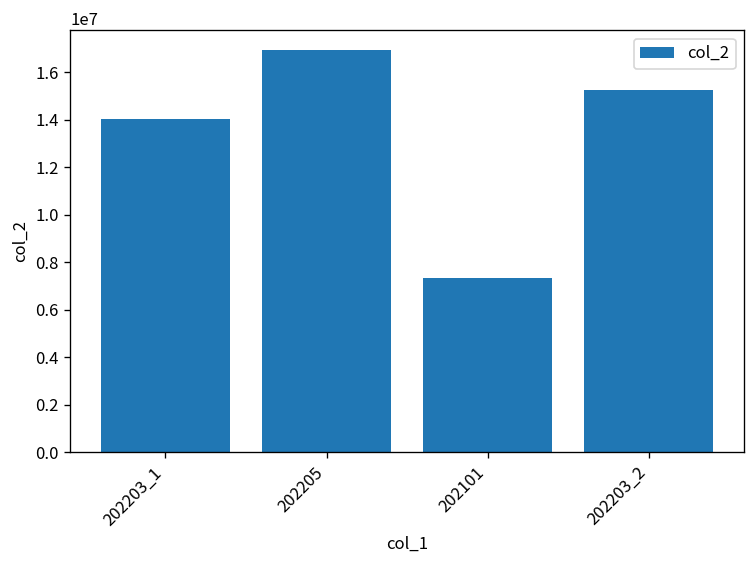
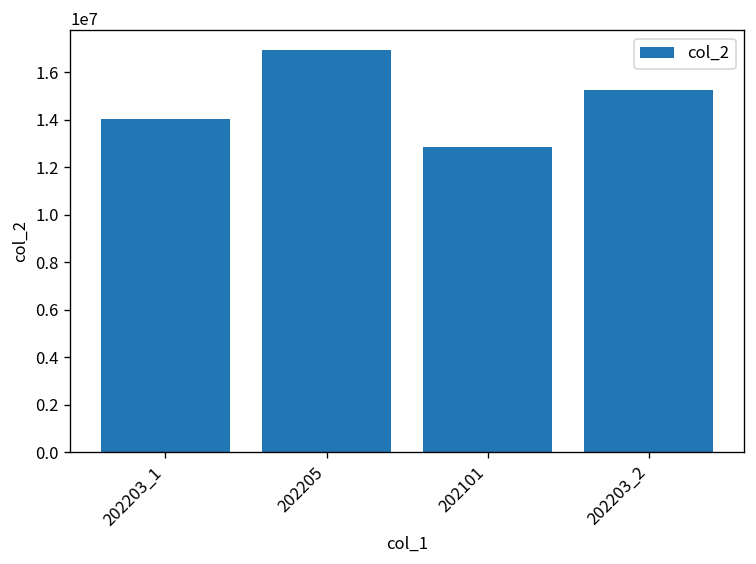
202101: 7300000 -> 12800000
